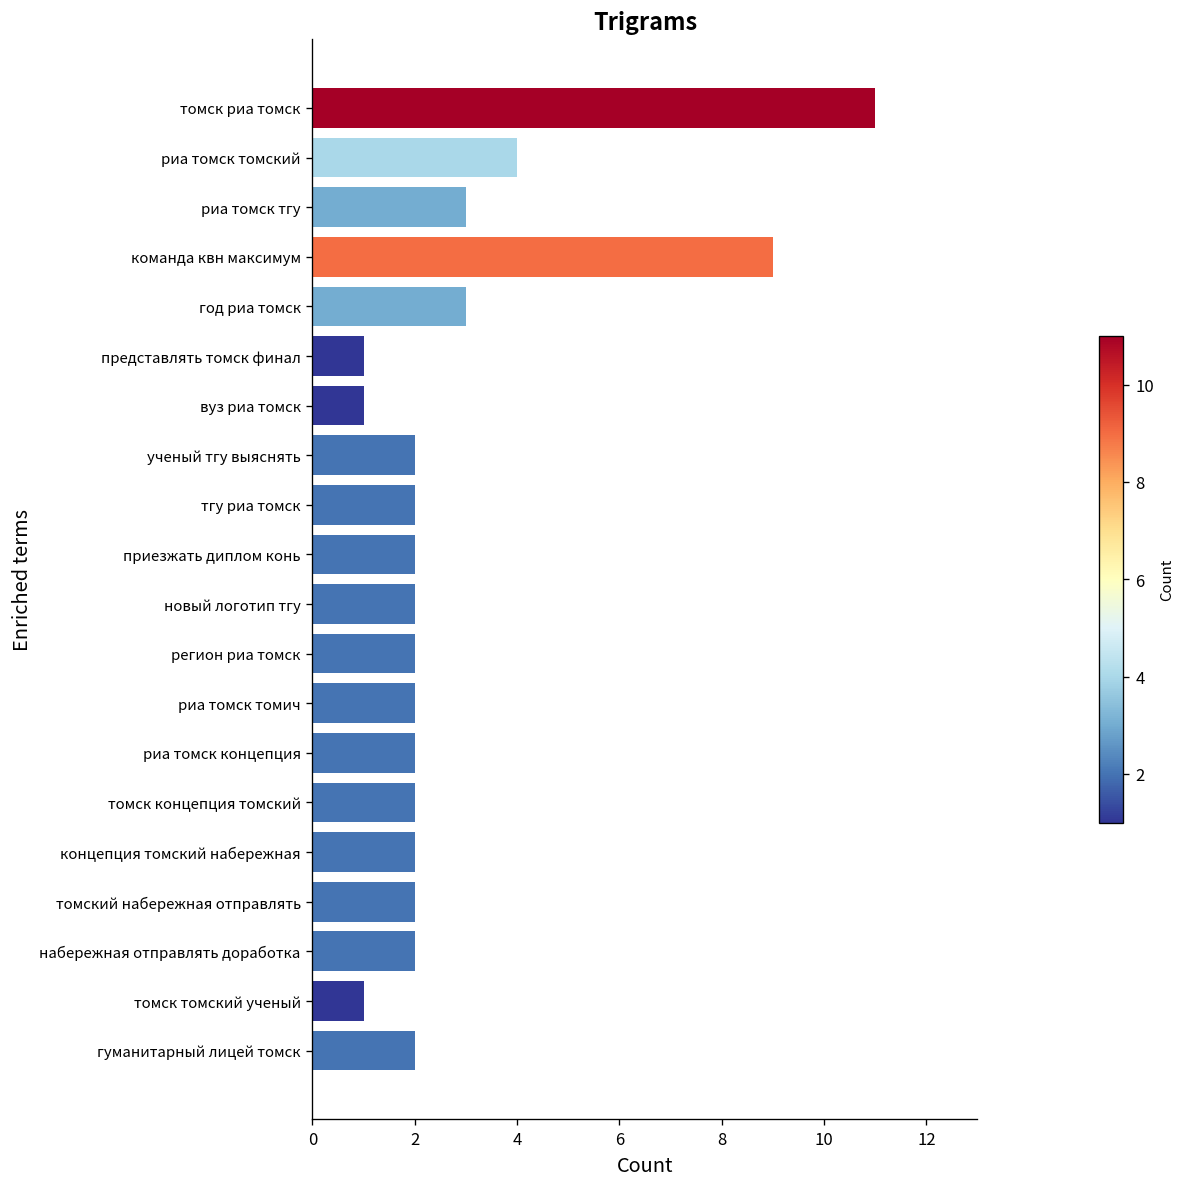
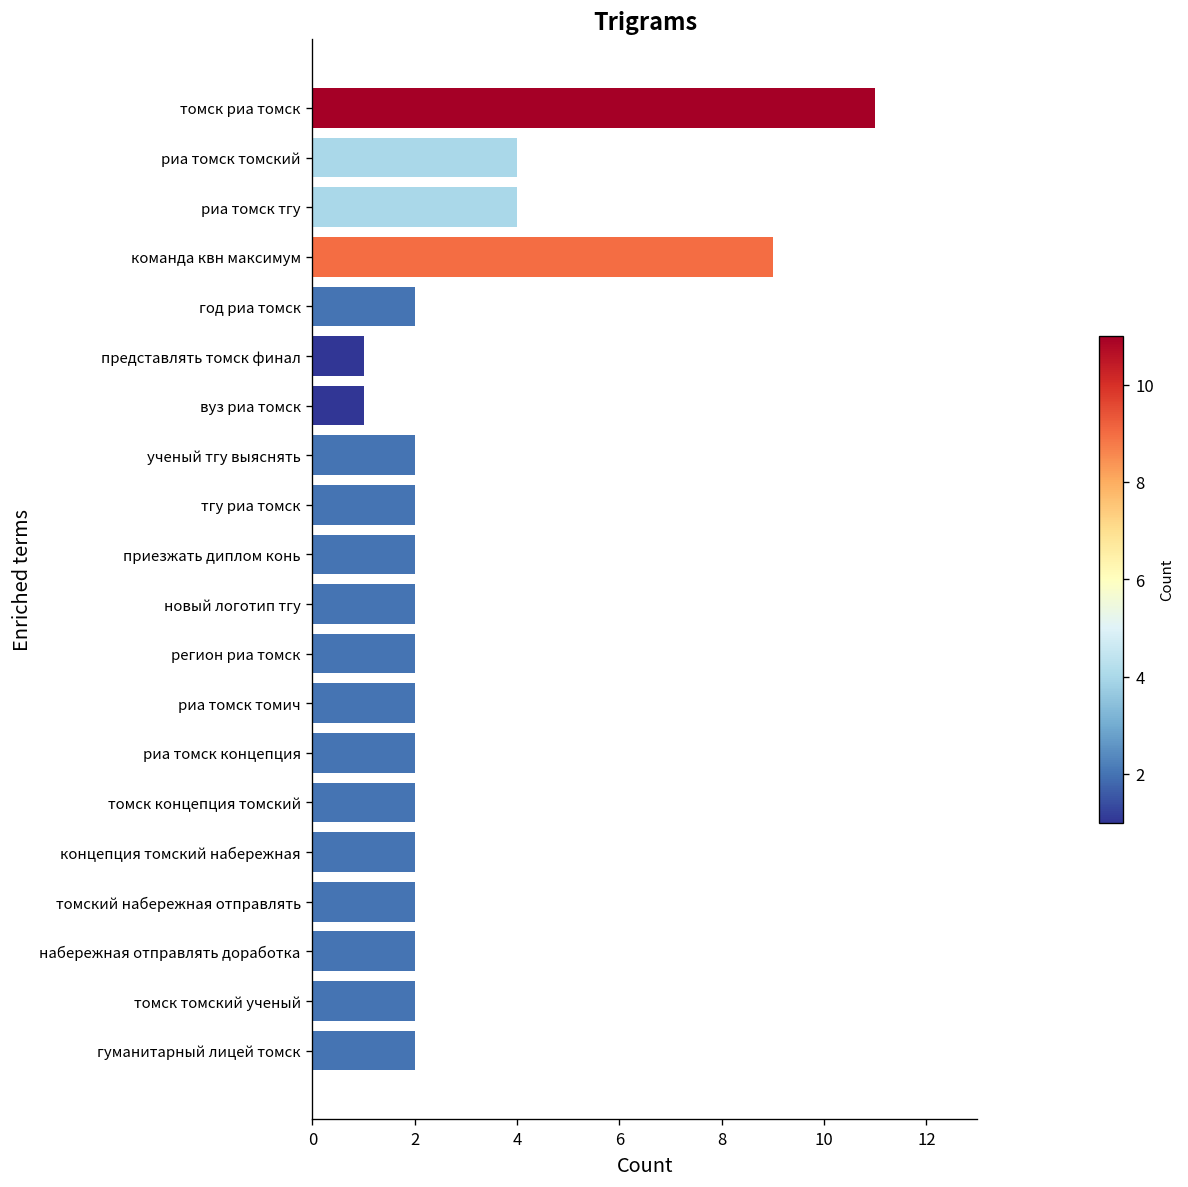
риа томск тгу: 3 -> 4
год риа томск: 3 -> 2
томск томский ученый: 1 -> 2
